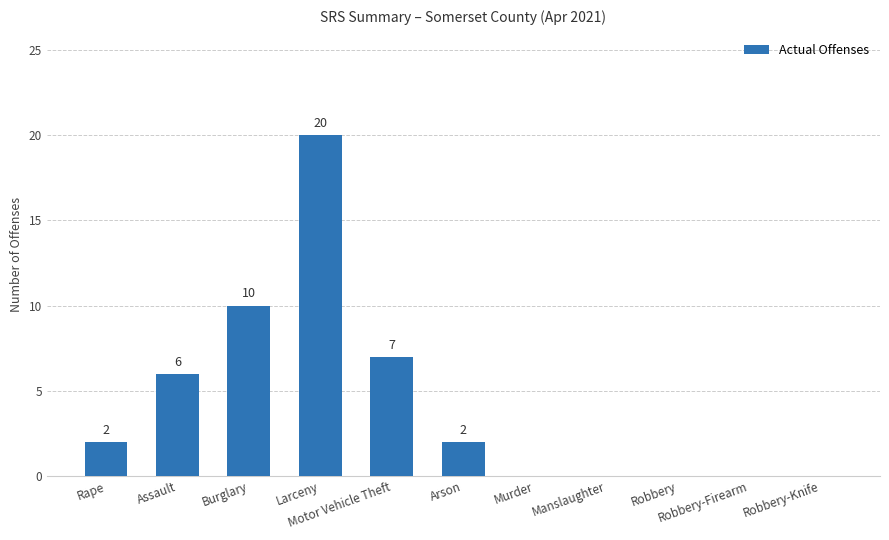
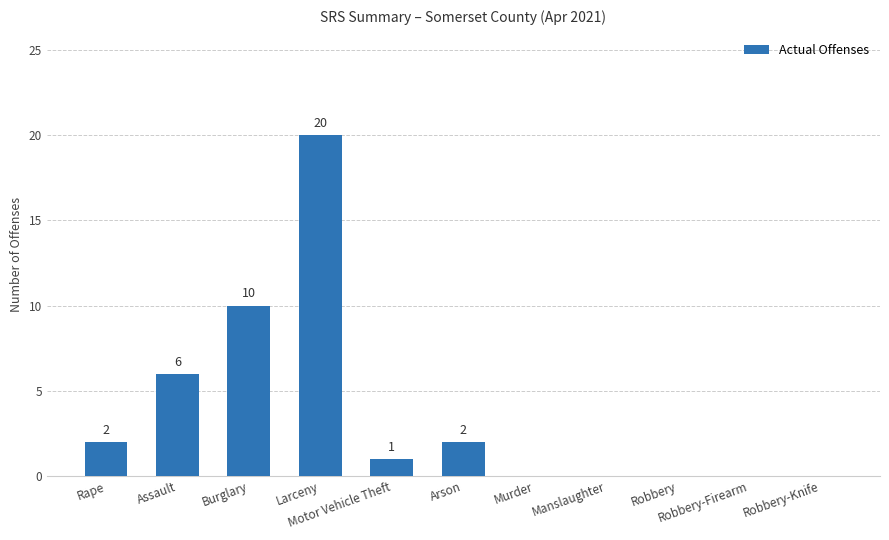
Motor Vehicle Theft: 7 -> 1
